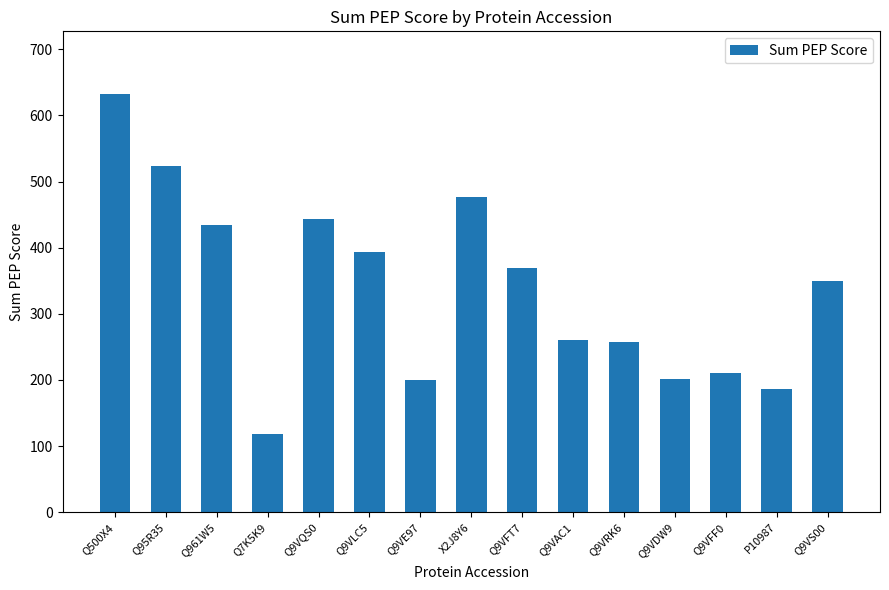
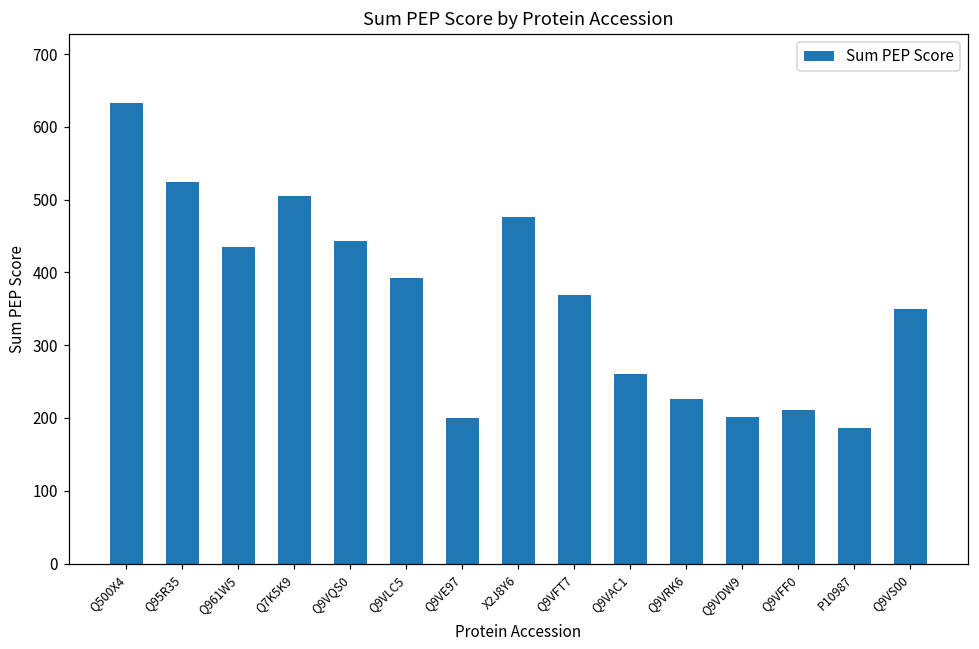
Q7K5K9: 120 -> 500
Q9VRK6: 260 -> 230
